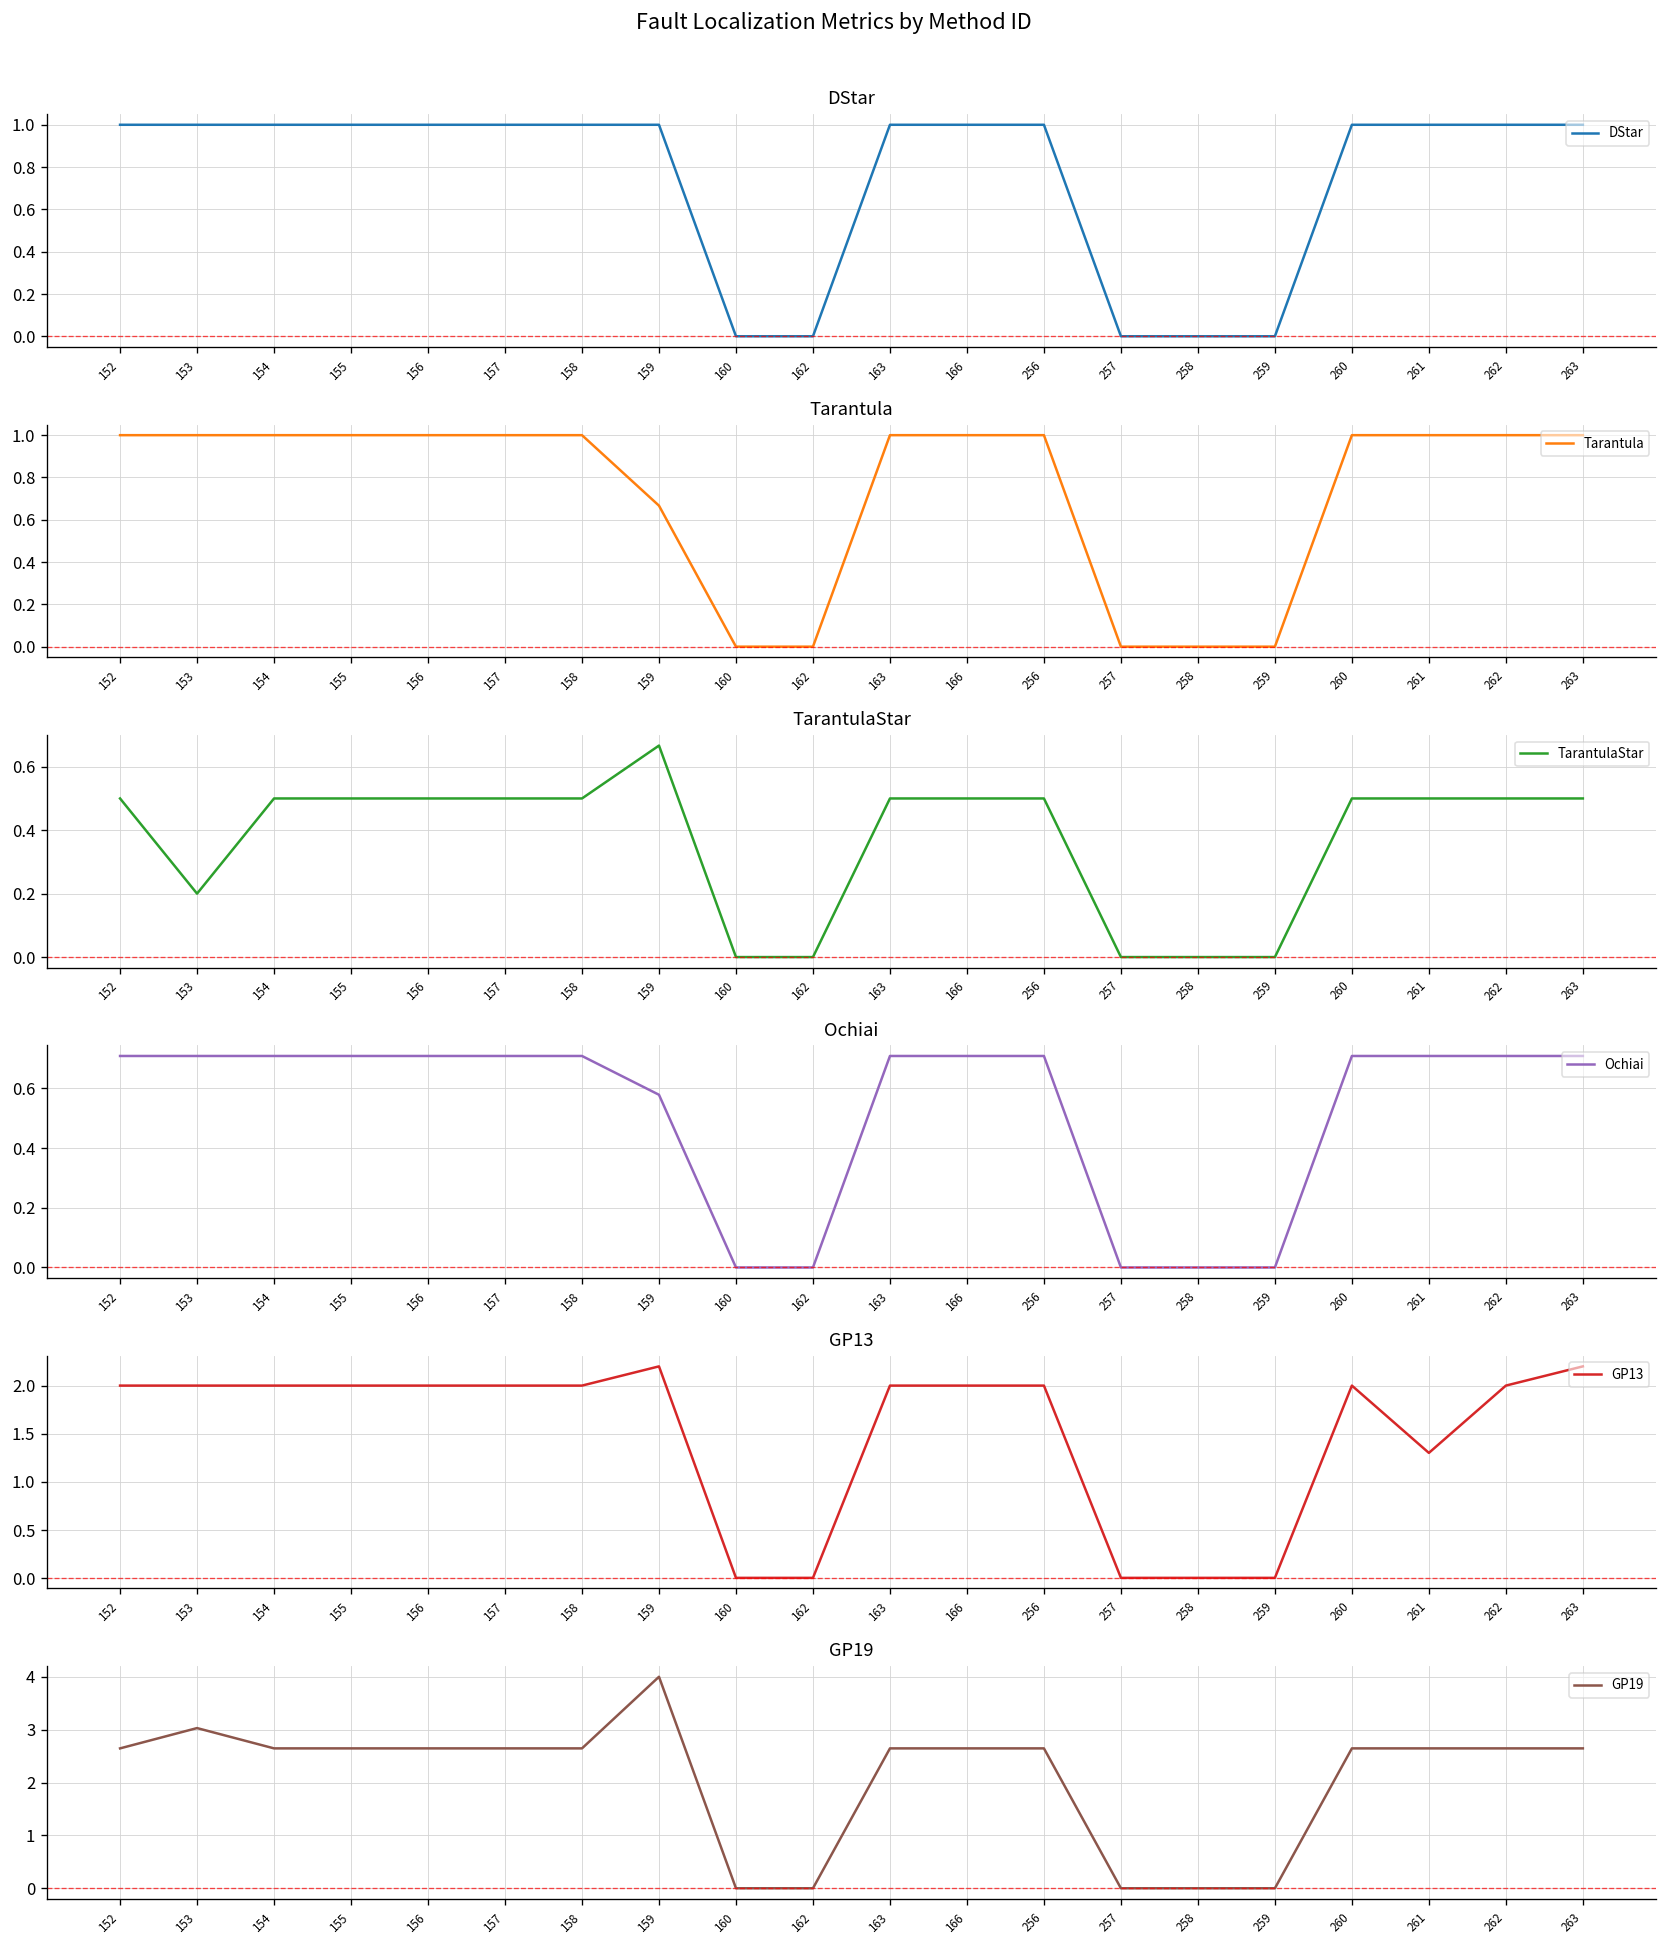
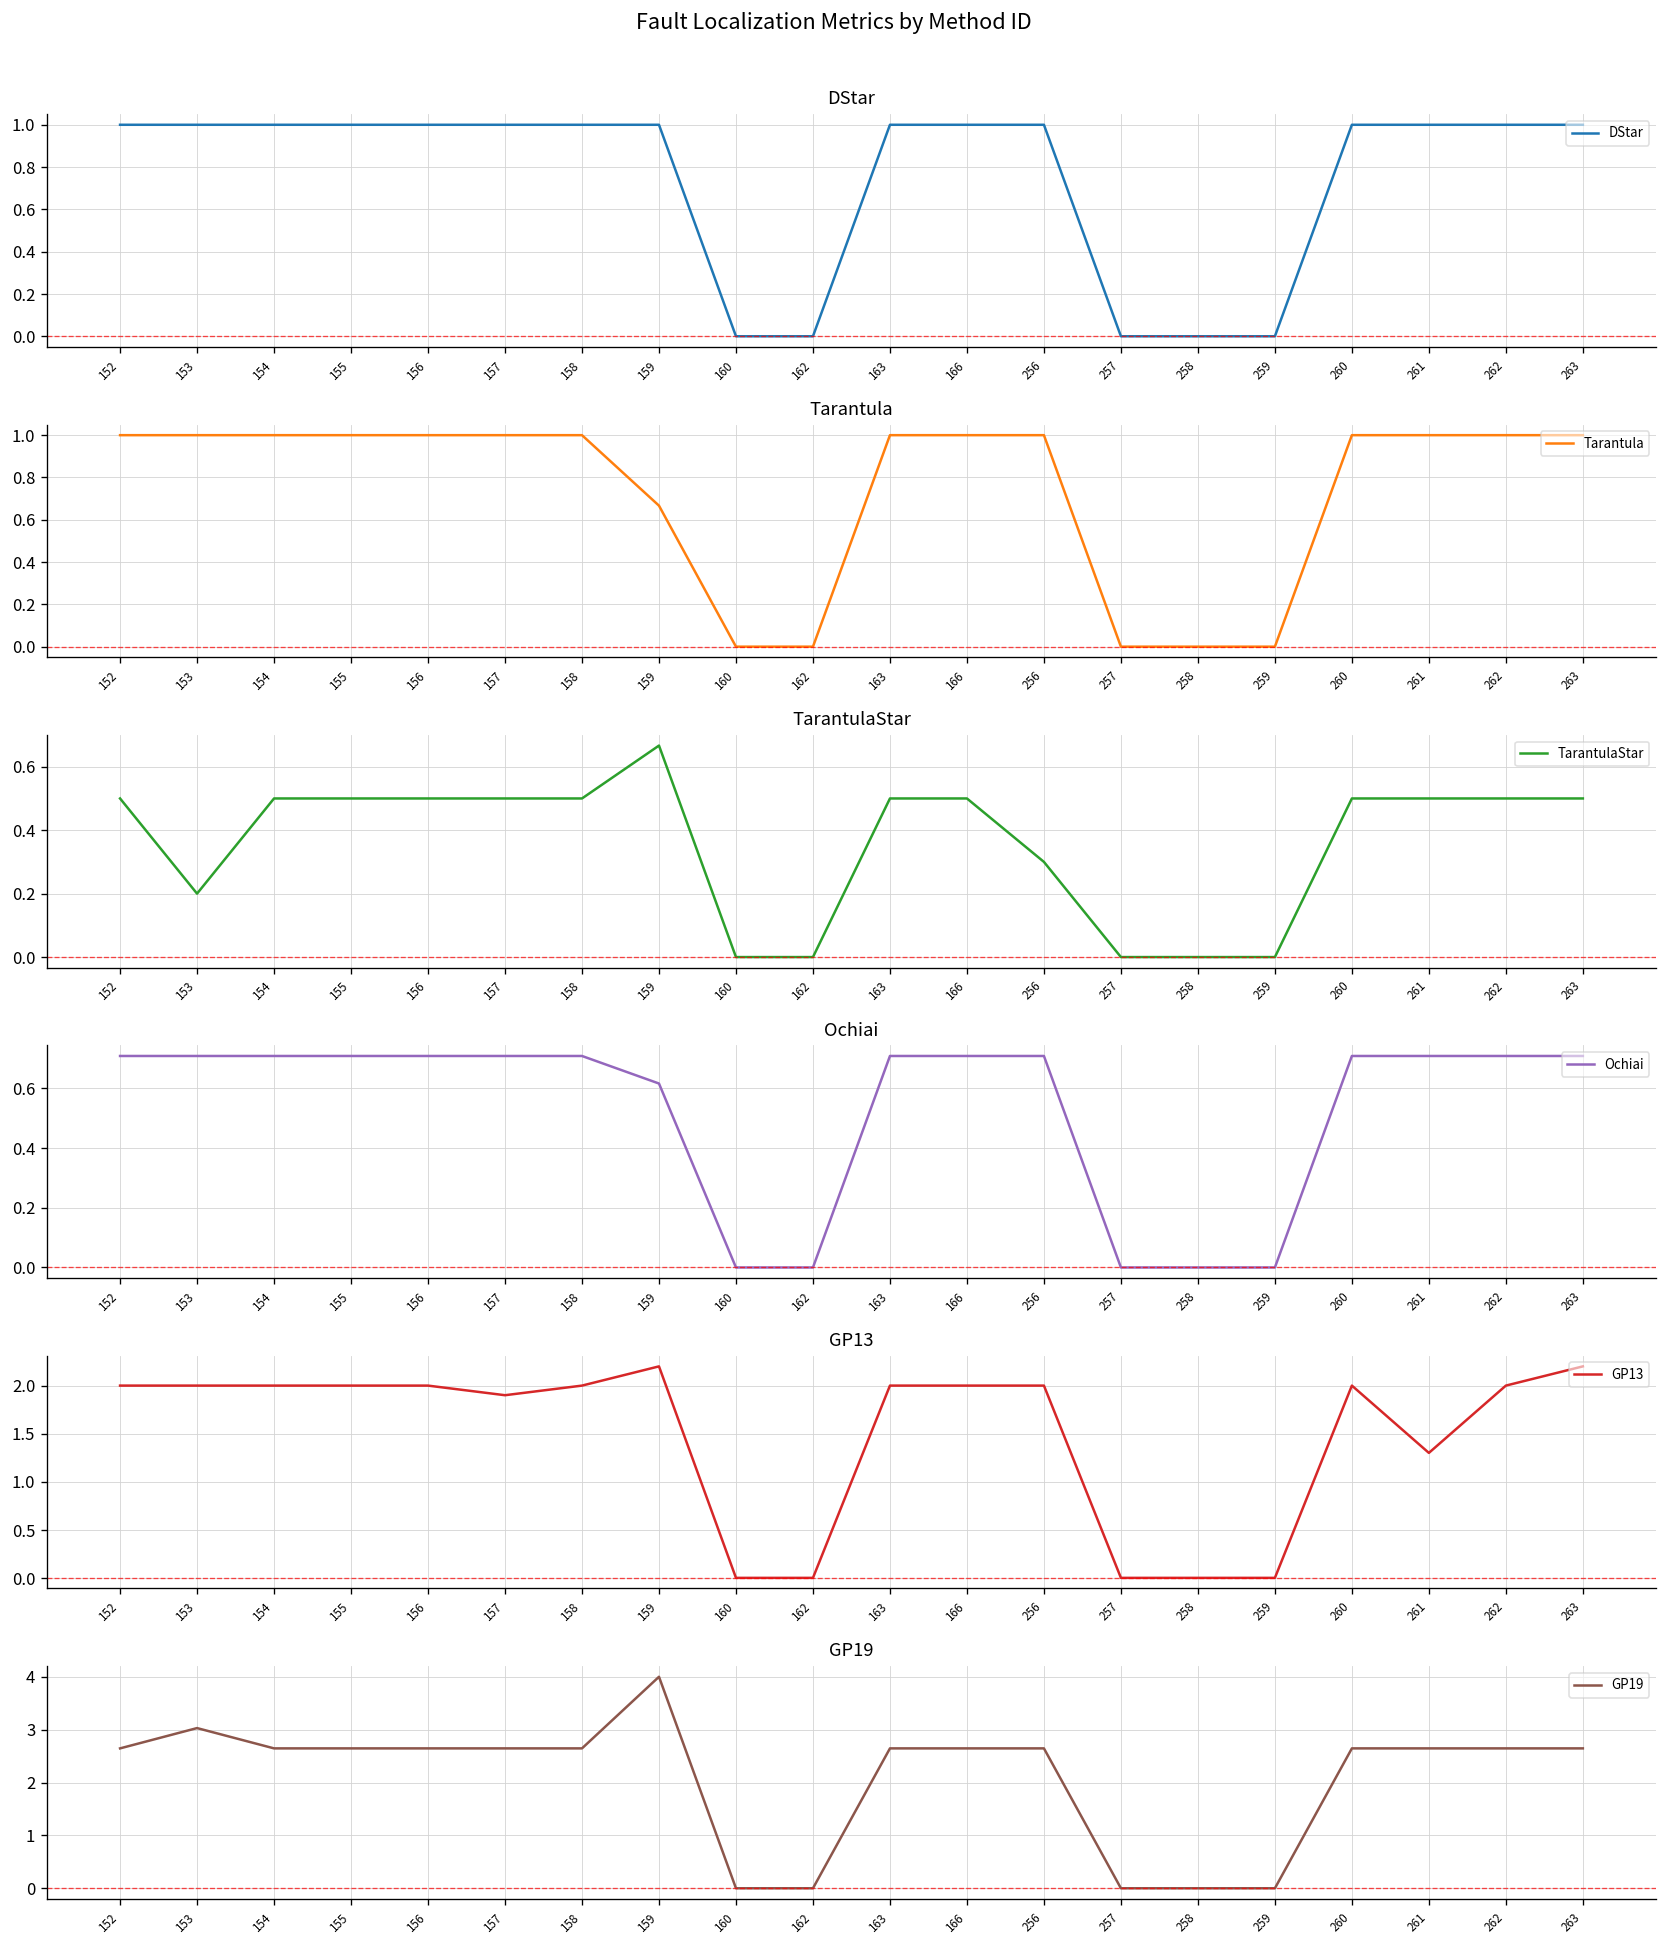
TarantulaStar, 256: 0.5 -> 0.3
Ochiai, 159: 0.58 -> 0.62
GP13, 157: 2.0 -> 1.9
